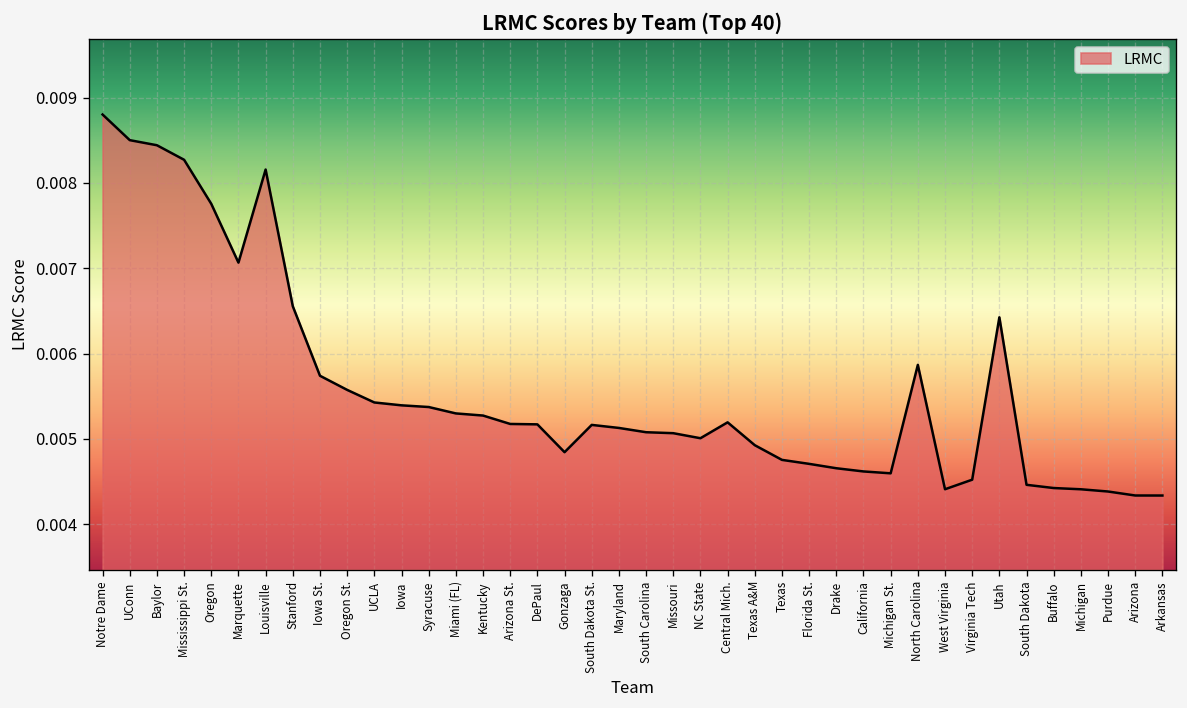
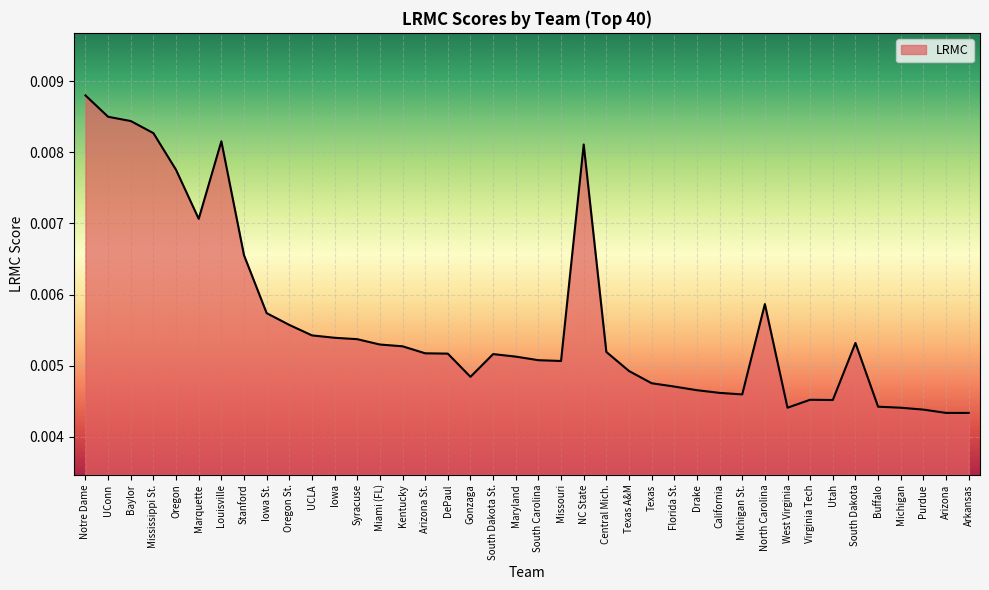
NC State: 0.0050 -> 0.0081
Utah: 0.0064 -> 0.0045
South Dakota: 0.0045 -> 0.0053
